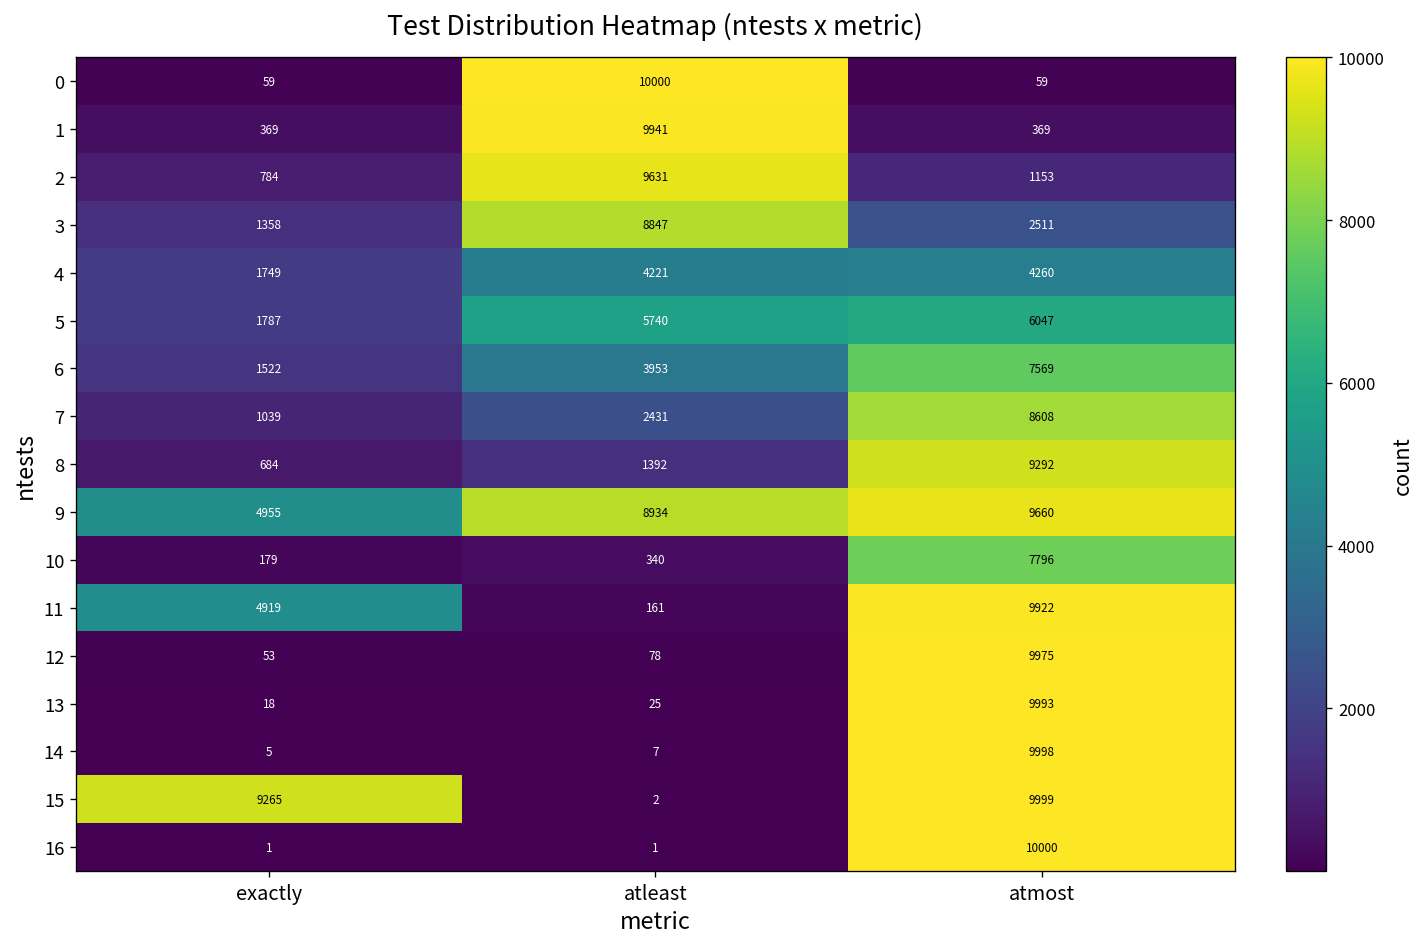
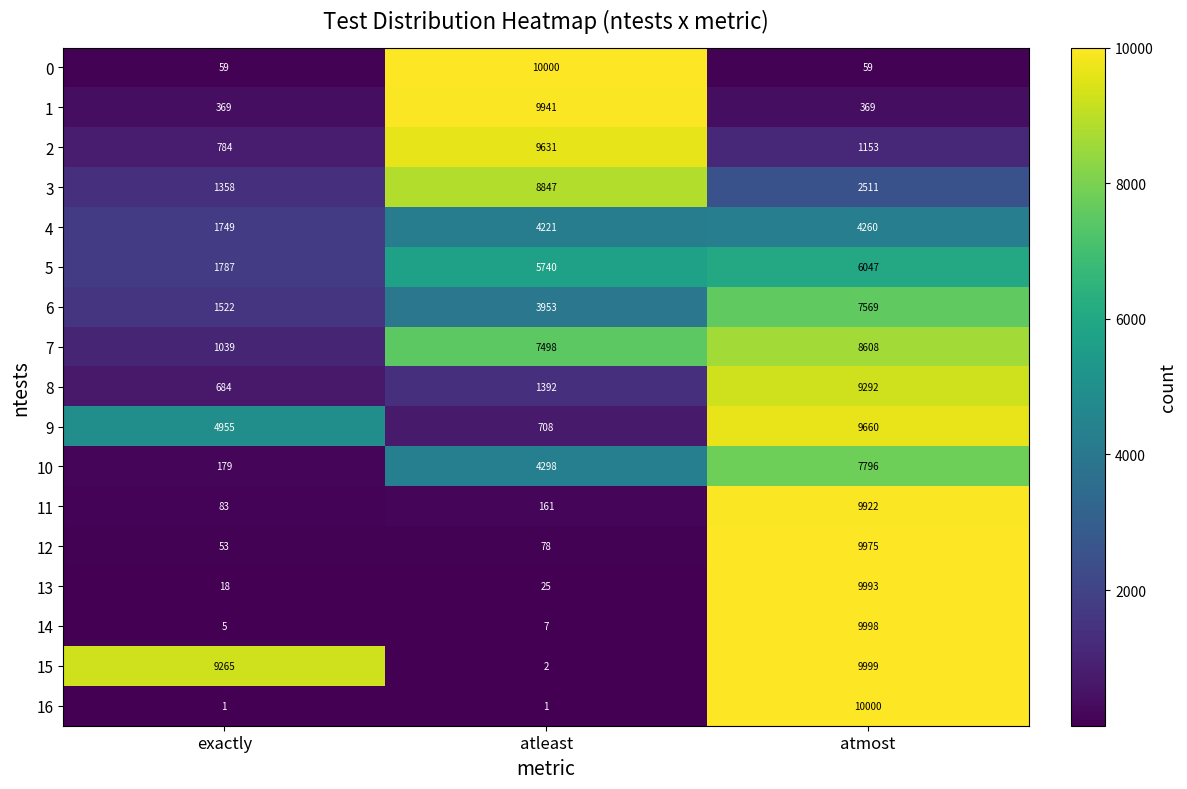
7, atleast: 2431 -> 7498
9, atleast: 8934 -> 708
10, atleast: 340 -> 4298
11, exactly: 4919 -> 83
